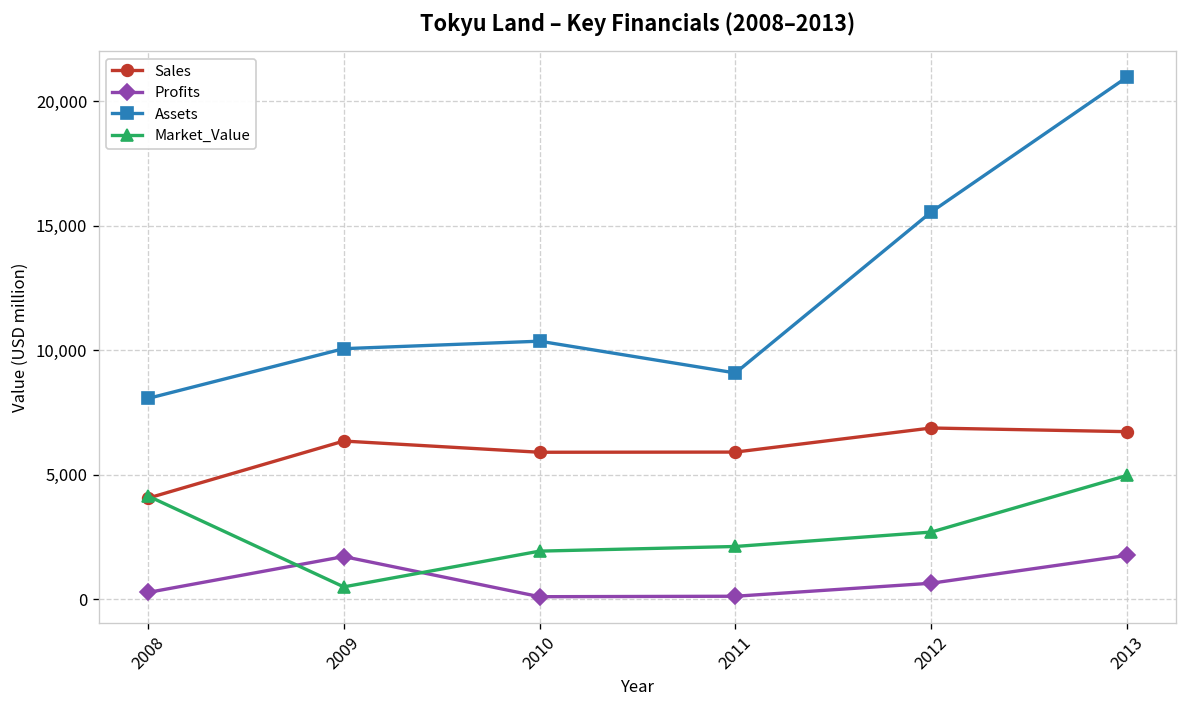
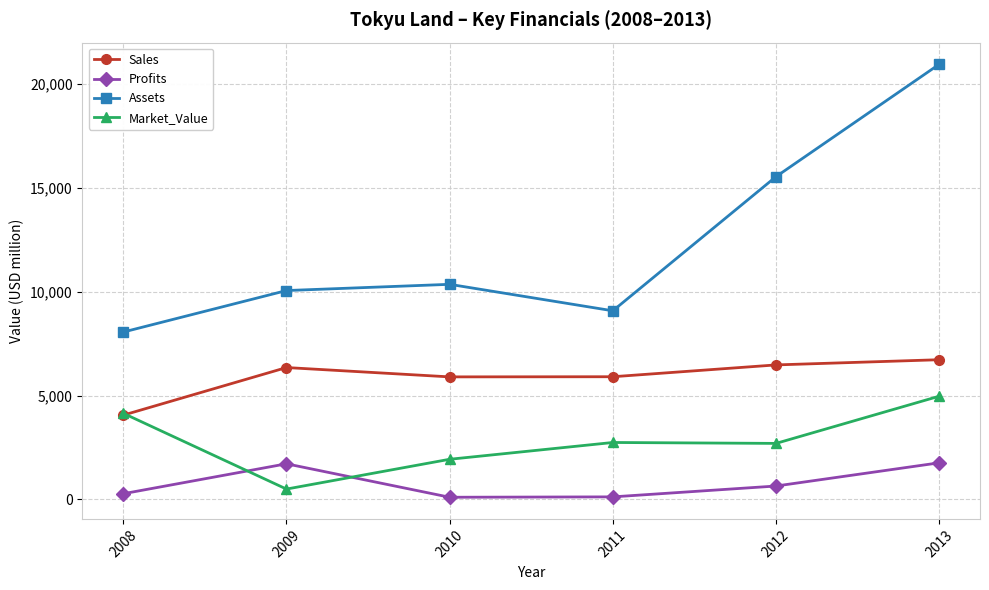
Market_Value, 2011: 2,100 -> 2,700
Sales, 2012: 6,900 -> 6,500
